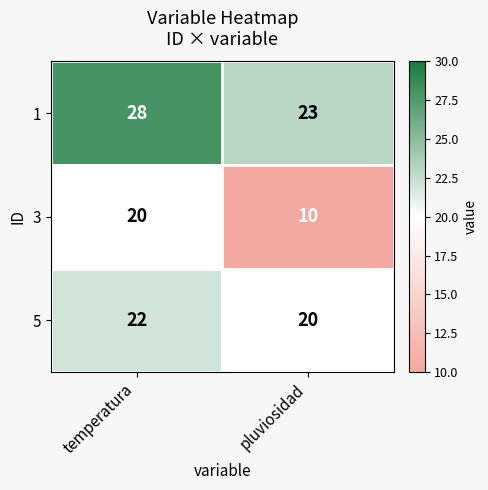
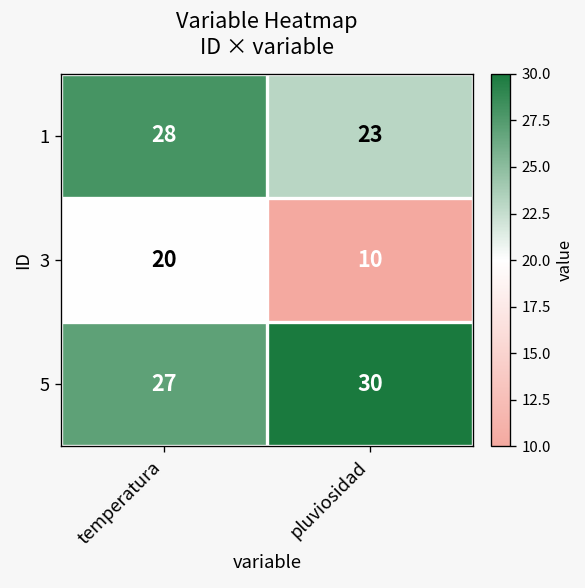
5, temperatura: 22 -> 27
5, pluviosidad: 20 -> 30
